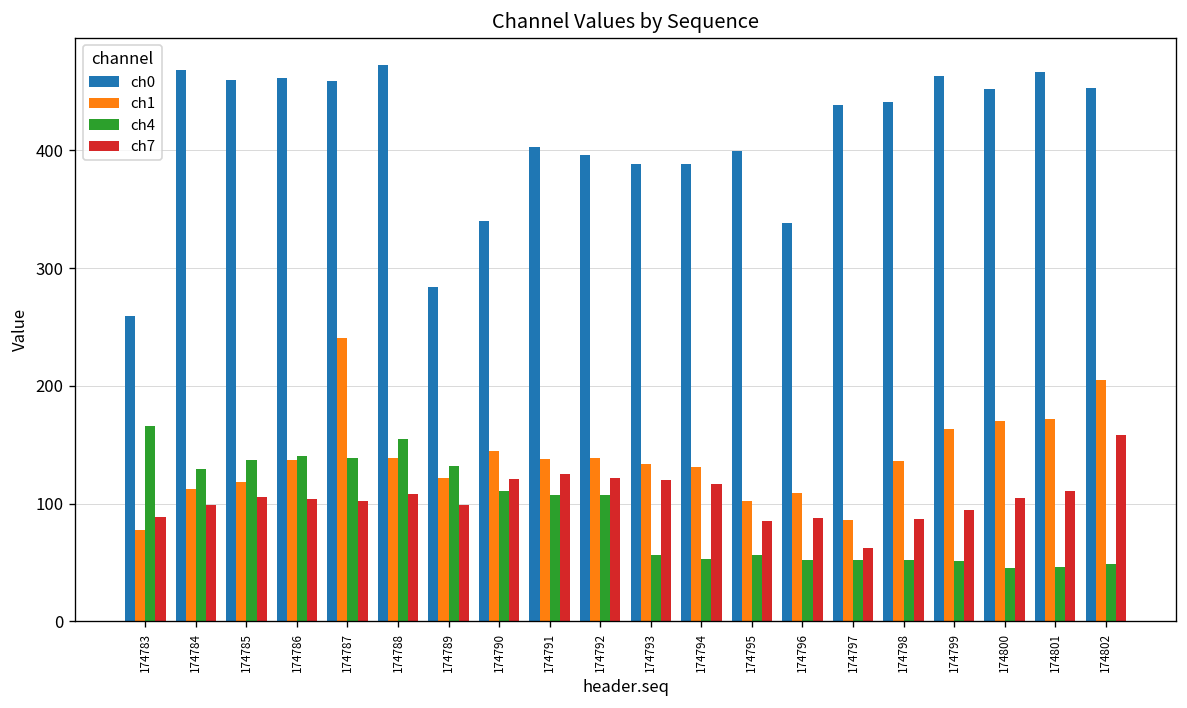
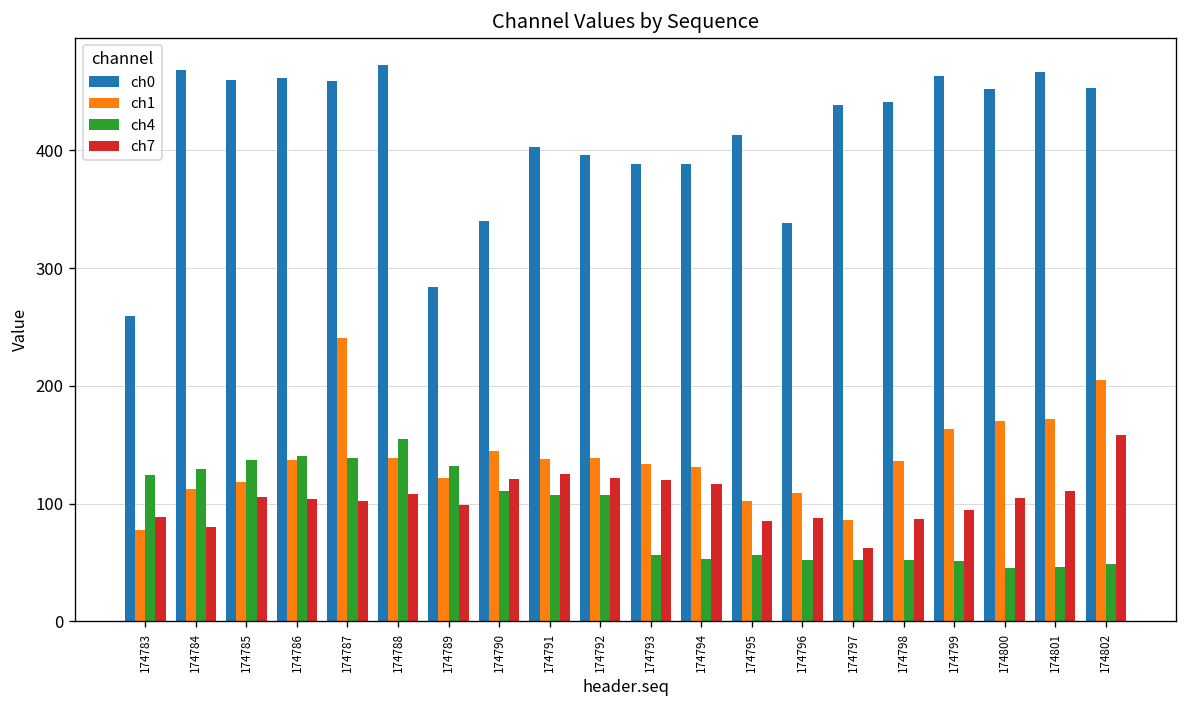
ch4, 174783: 170 -> 120
ch7, 174784: 100 -> 80
ch0, 174795: 400 -> 410
